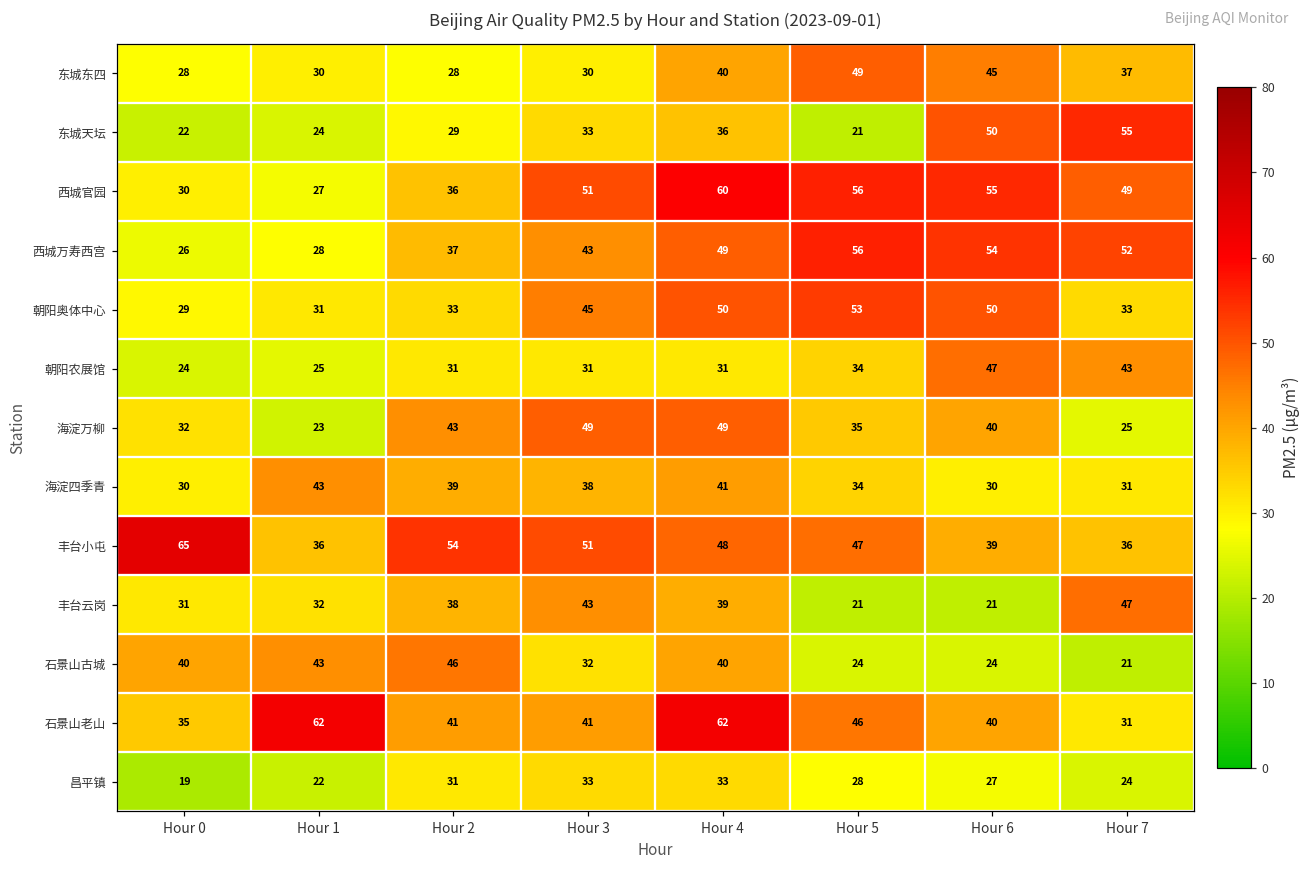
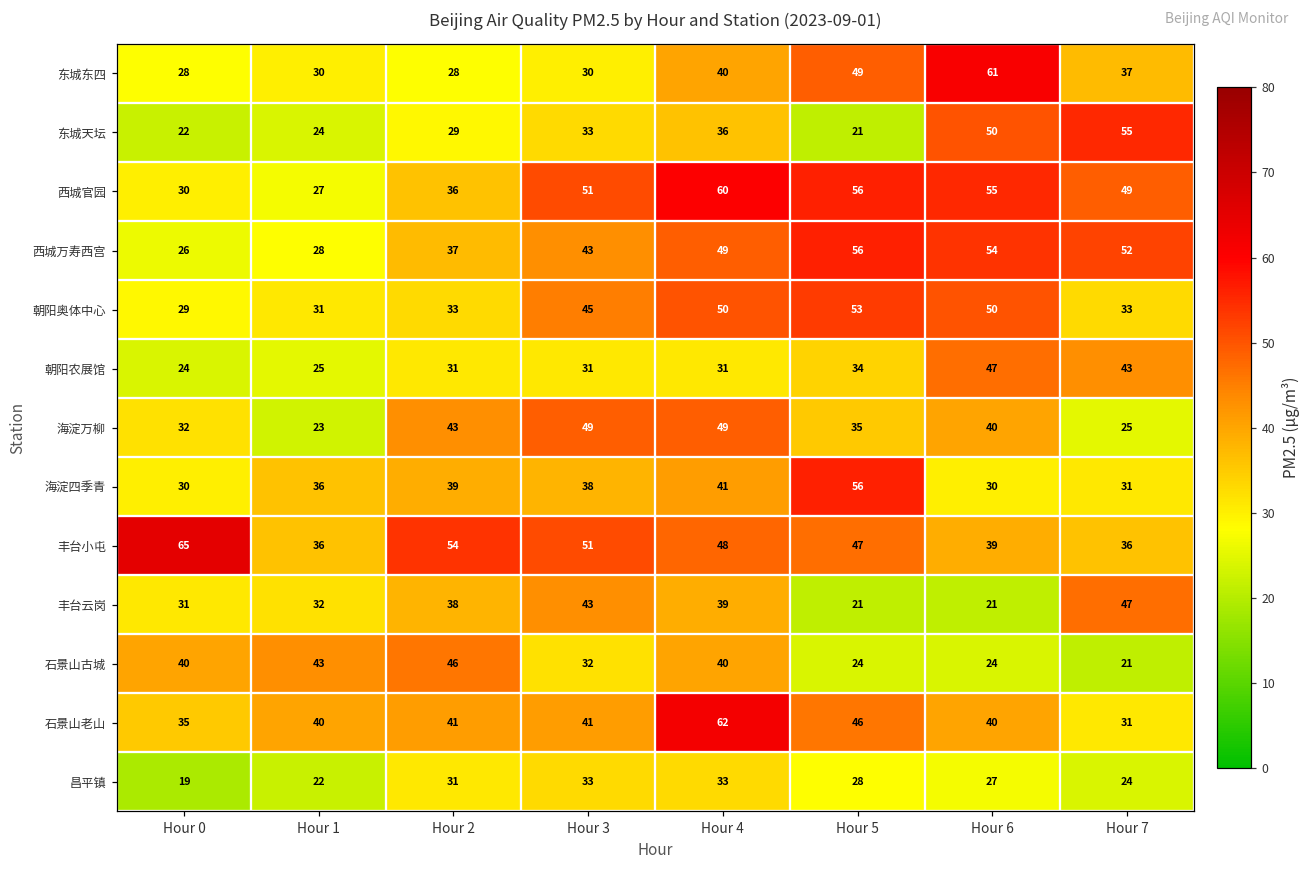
东城东四, Hour 6: 45 -> 61
海淀四季青, Hour 1: 43 -> 36
海淀四季青, Hour 5: 34 -> 56
石景山老山, Hour 1: 62 -> 40
